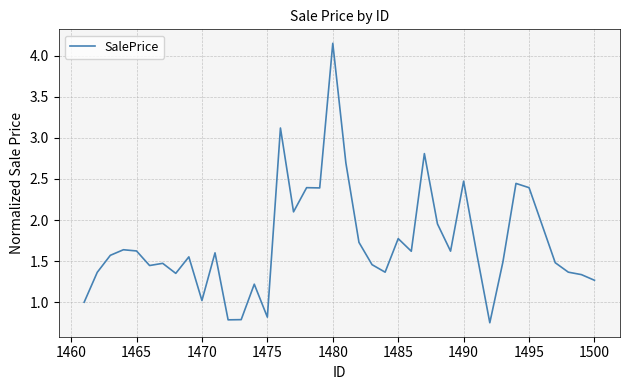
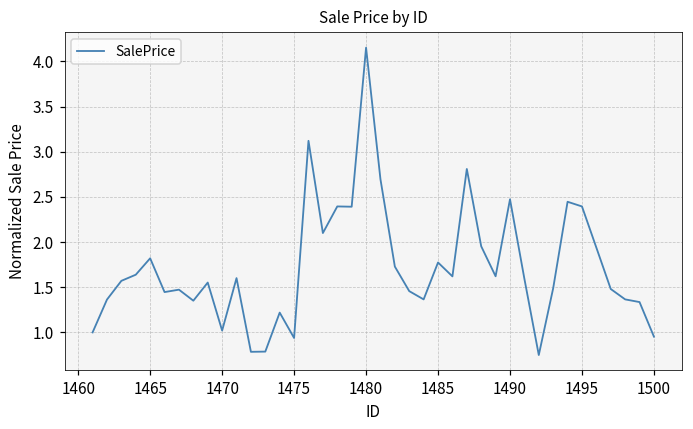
1465: 1.6 -> 1.8
1475: 0.8 -> 0.9
1500: 1.3 -> 1.0
